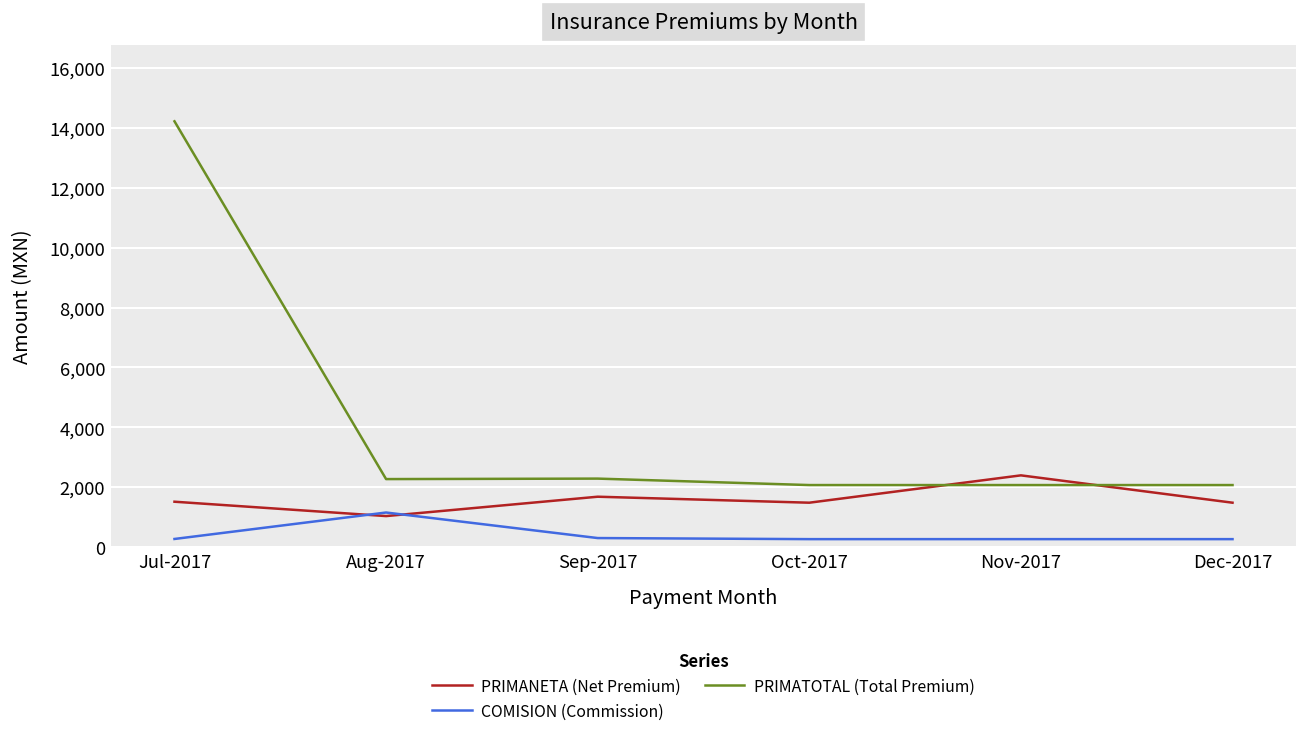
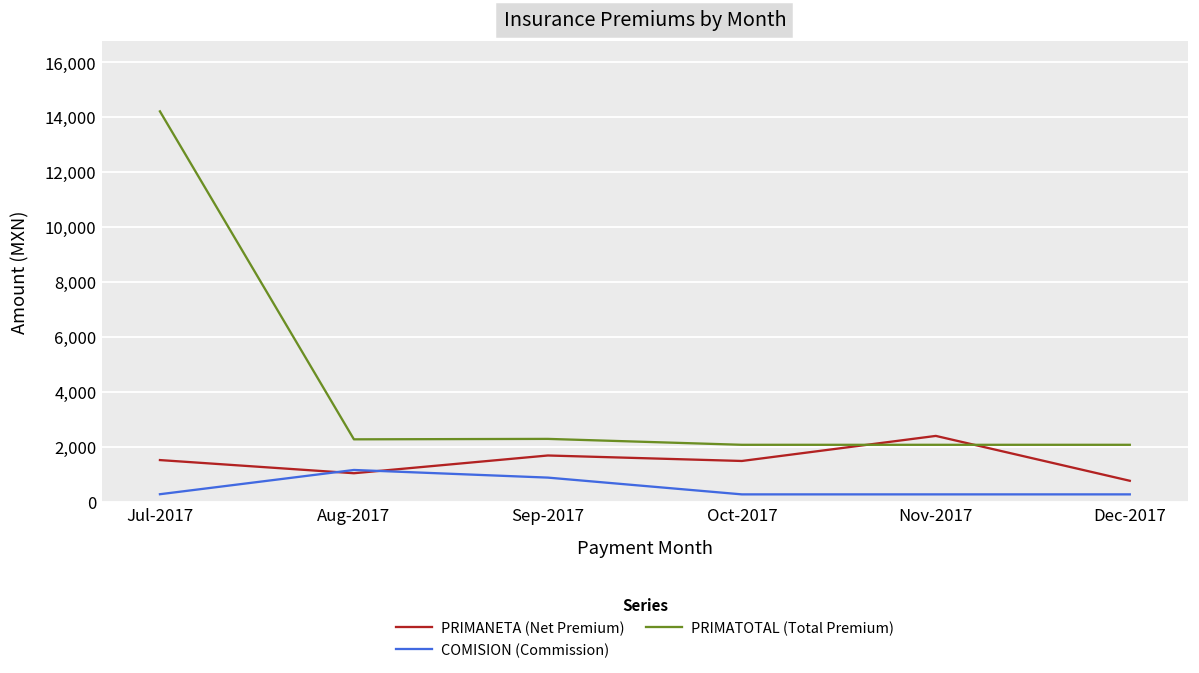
COMISION (Commission), Sep-2017: 300 -> 900
PRIMANETA (Net Premium), Dec-2017: 1,500 -> 800
